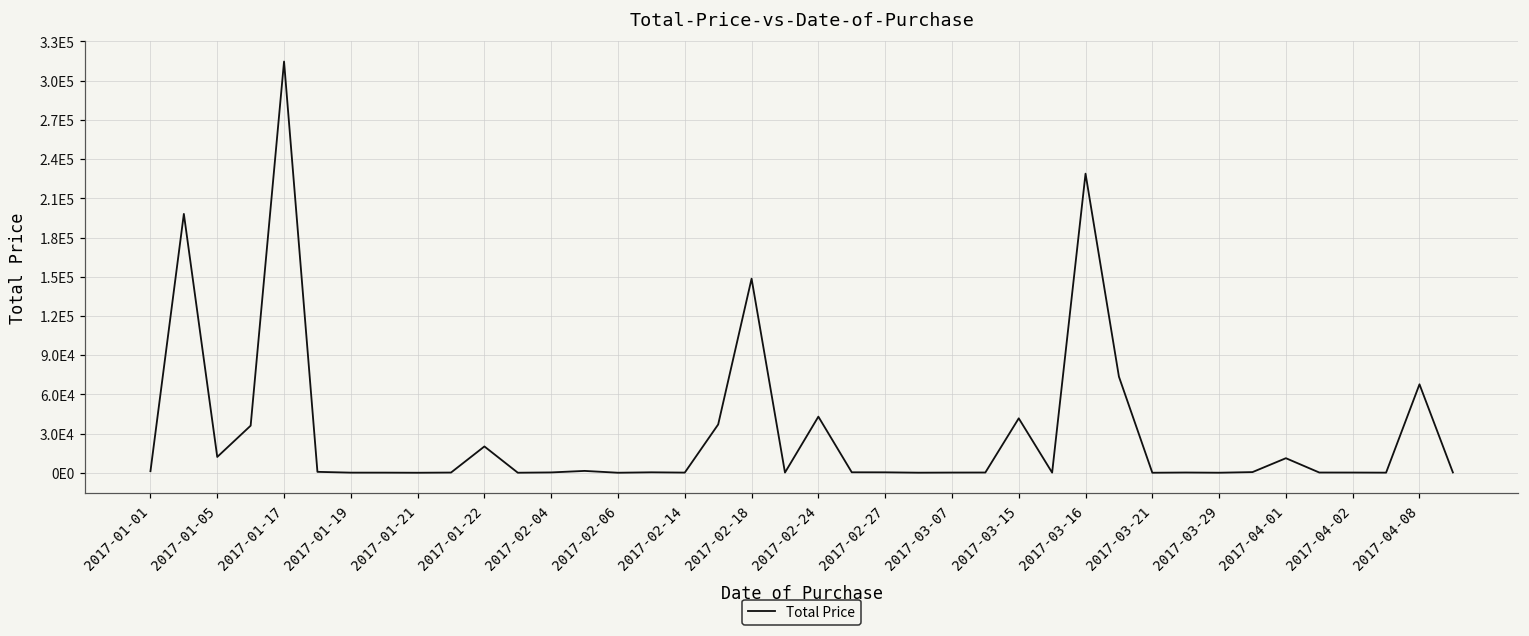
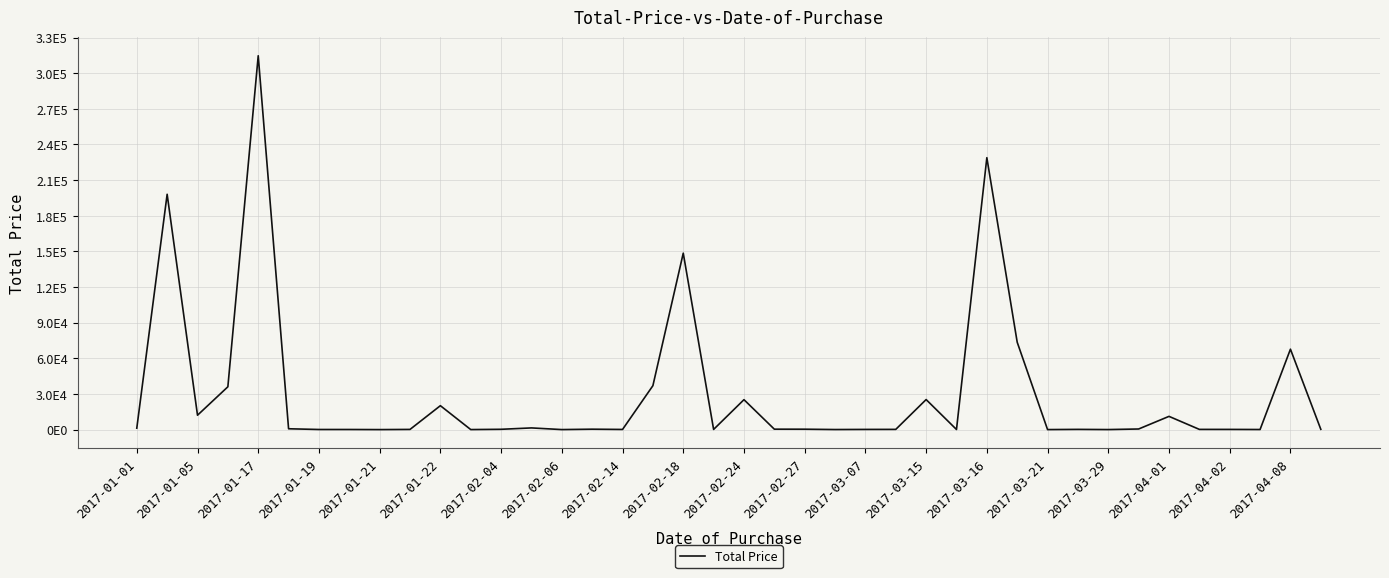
2017-02-24: 43000 -> 25000
2017-03-15: 42000 -> 25000
